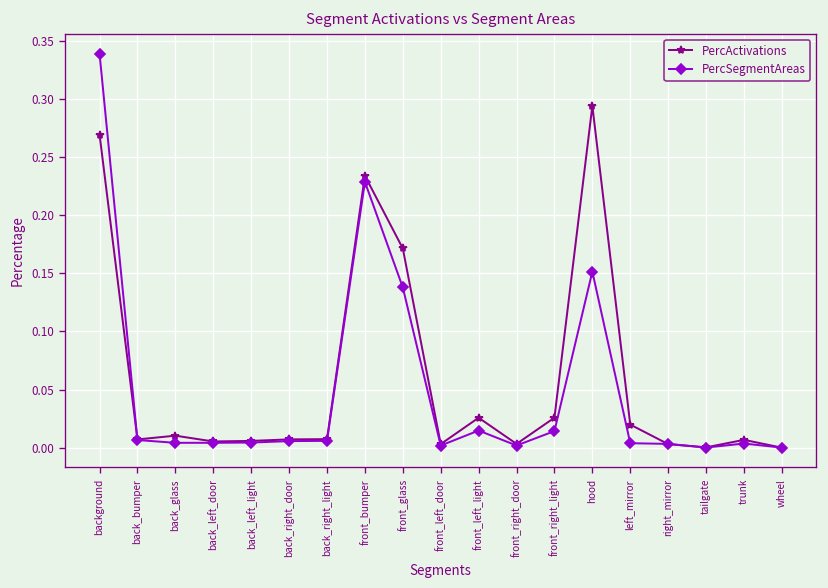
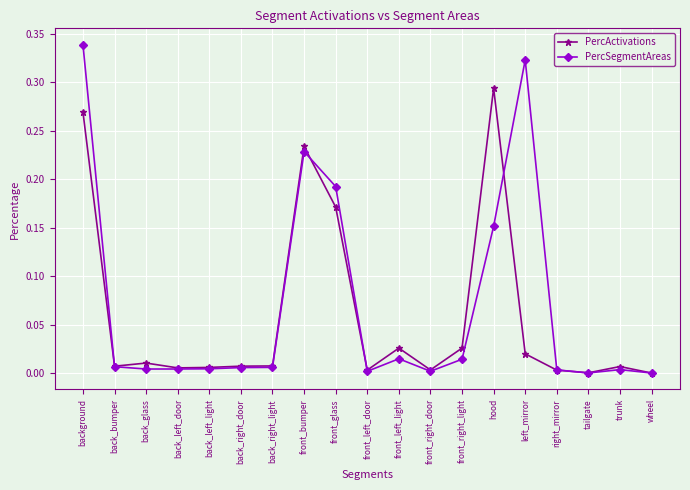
PercSegmentAreas, front_glass: 0.14 -> 0.19
PercSegmentAreas, left_mirror: 0.00 -> 0.32
